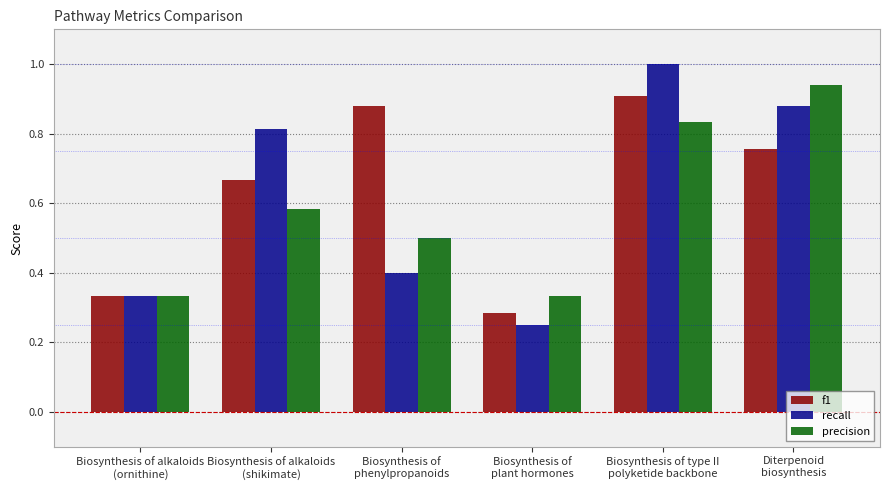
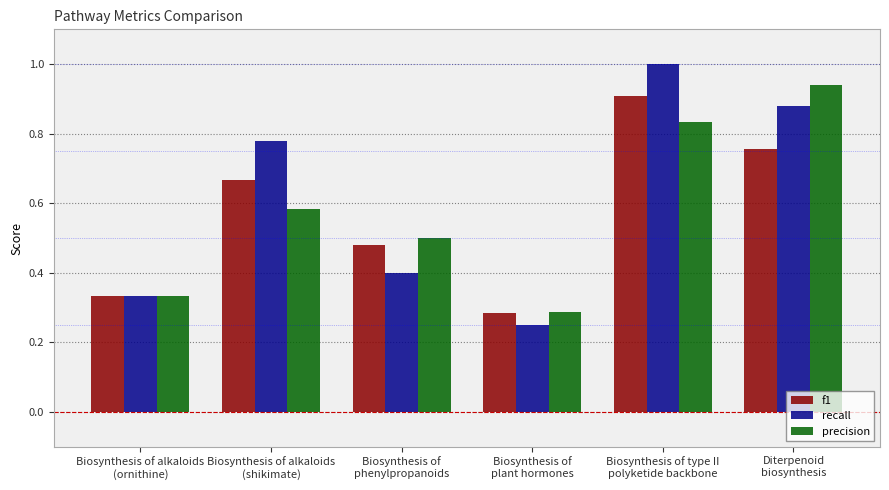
recall, Biosynthesis of alkaloids (shikimate): 0.81 -> 0.78
f1, Biosynthesis of phenylpropanoids: 0.88 -> 0.48
precision, Biosynthesis of plant hormones: 0.33 -> 0.29
